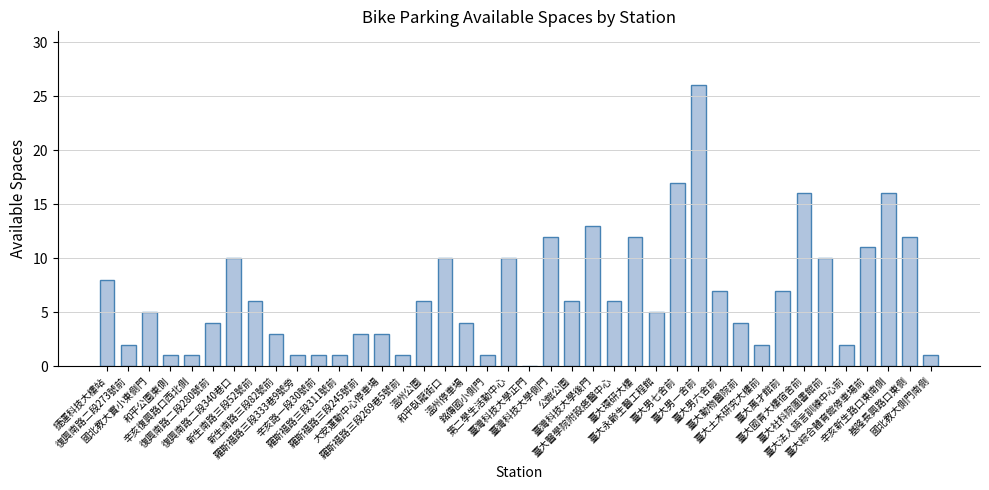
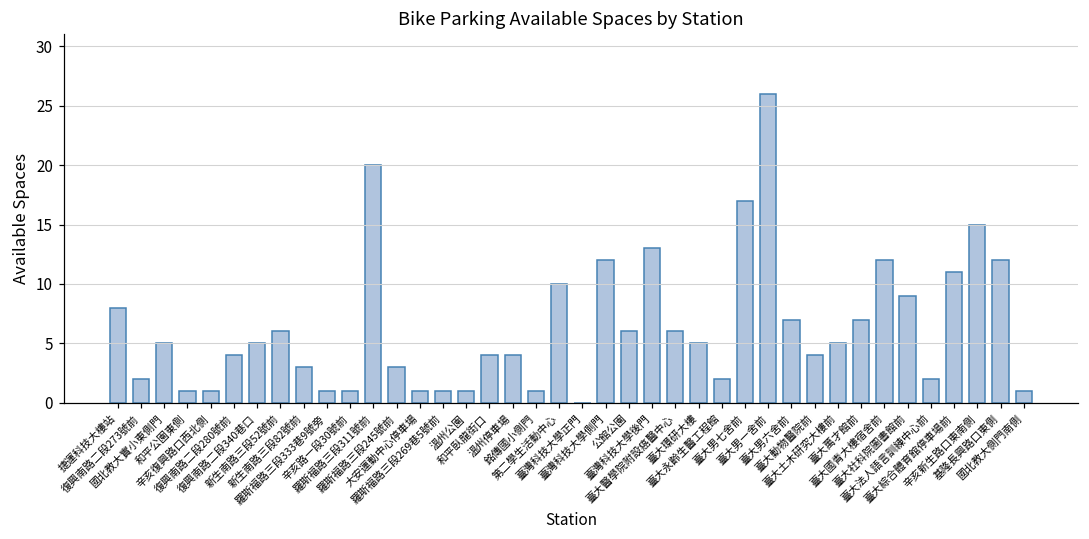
復興南路二段340巷口: 10 -> 5
羅斯福路三段311號前: 1 -> 20
大安運動中心停車場: 3 -> 1
溫州公園: 6 -> 1
和平臥龍街口: 10 -> 4
臺大環研大樓: 12 -> 5
臺大永齡生醫工程館: 5 -> 2
臺大土木研究大樓前: 2 -> 5
臺大國青大樓宿舍前: 16 -> 12
臺大社科院圖書館前: 10 -> 9
辛亥新生路口東南側: 16 -> 15
